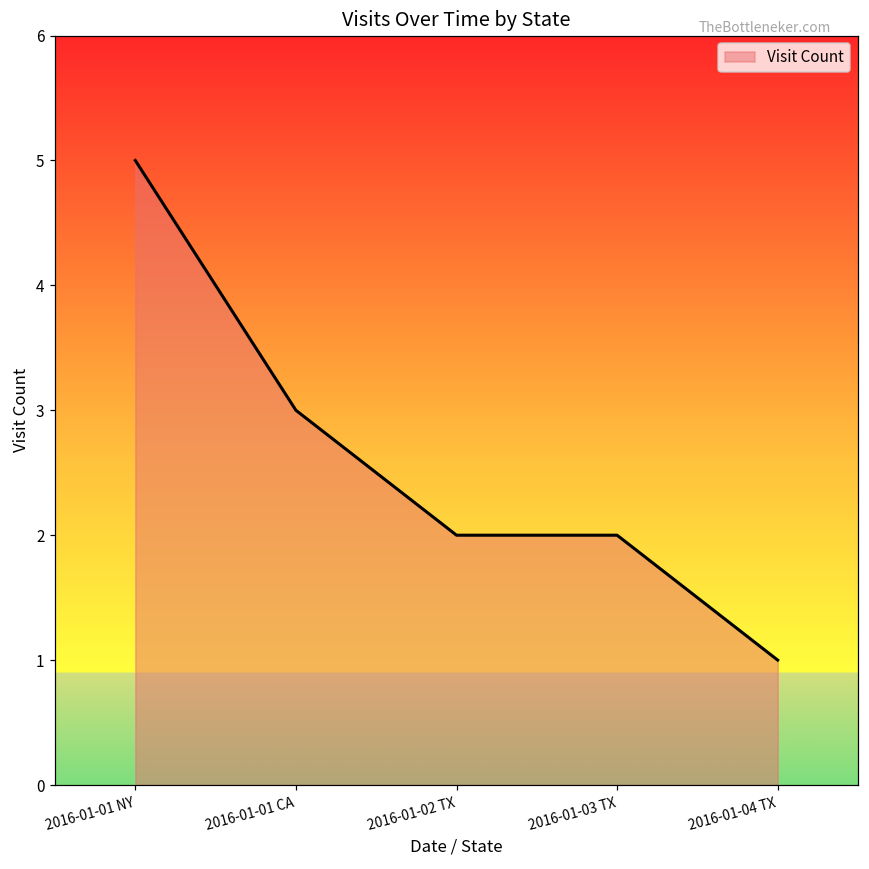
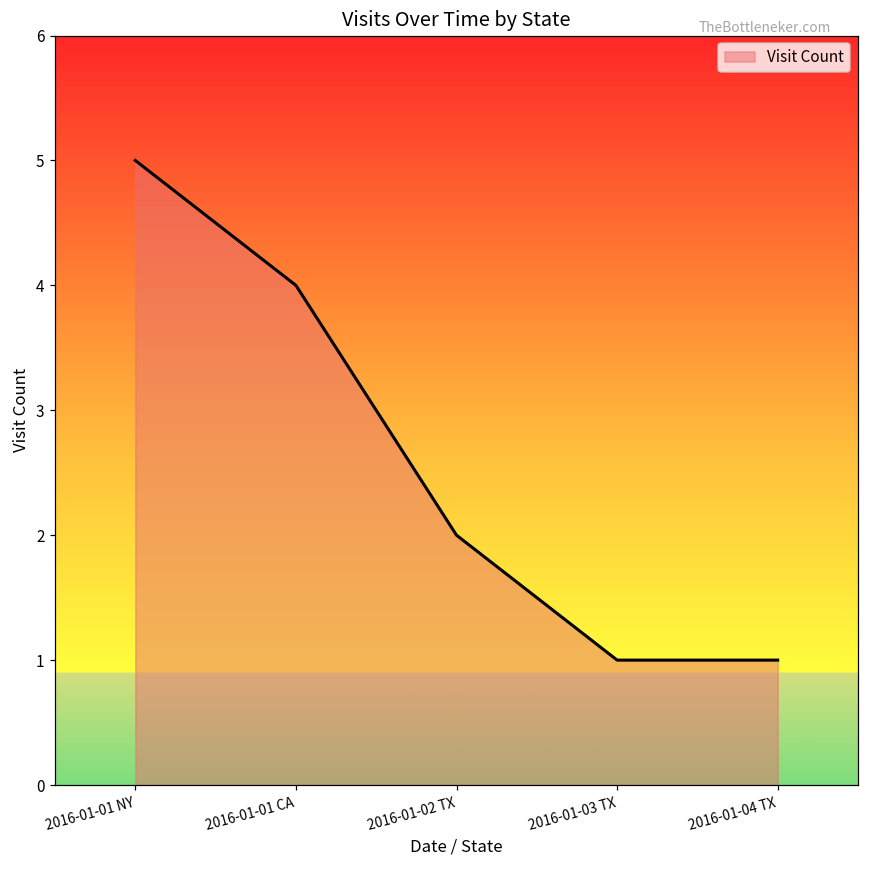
2016-01-01 CA: 3 -> 4
2016-01-03 TX: 2 -> 1
